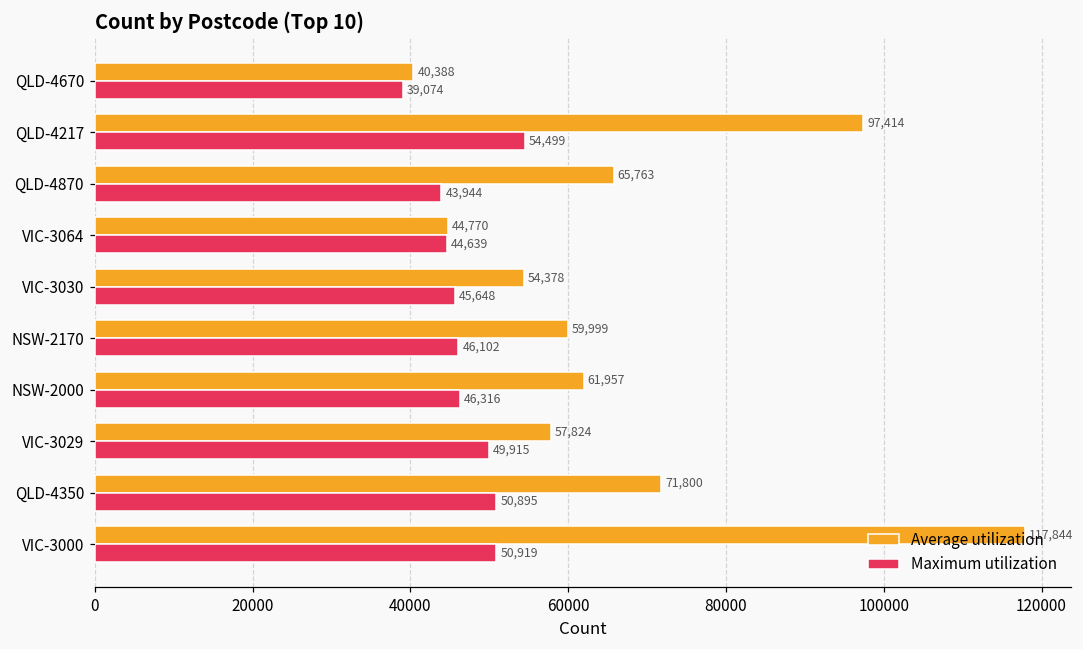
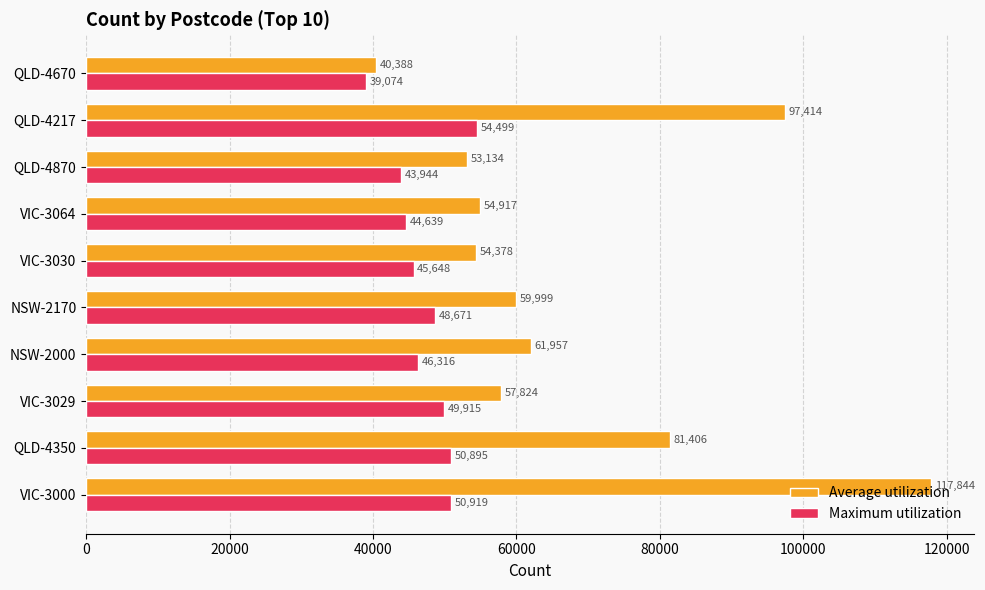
Average utilization, QLD-4870: 65,763 -> 53,134
Average utilization, VIC-3064: 44,770 -> 54,917
Maximum utilization, NSW-2170: 46,102 -> 48,671
Average utilization, QLD-4350: 71,800 -> 81,406
